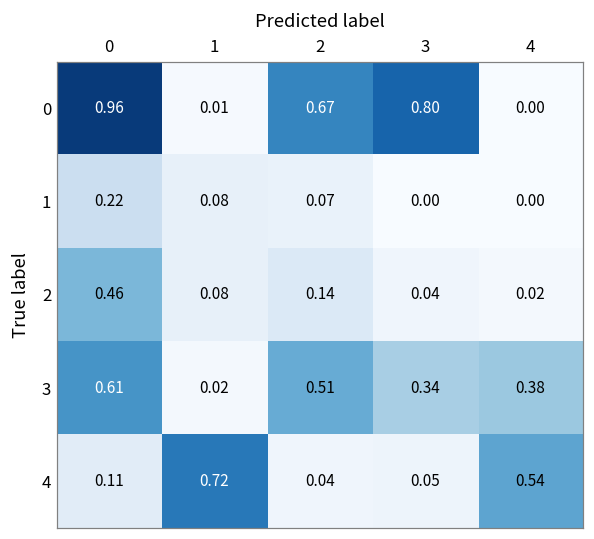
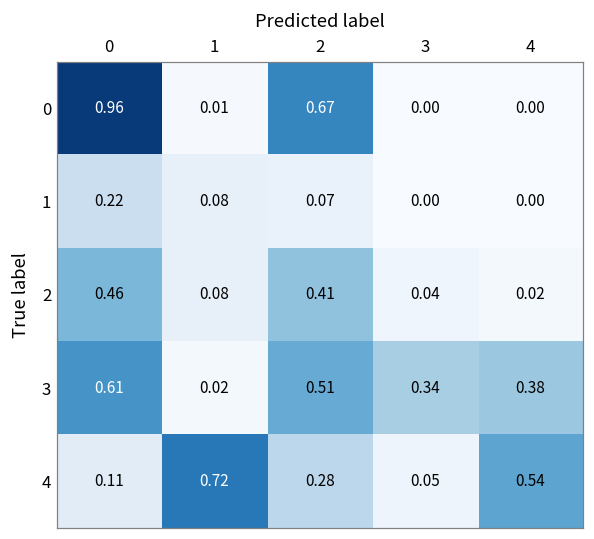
0, 3: 0.80 -> 0.00
2, 2: 0.14 -> 0.41
4, 2: 0.04 -> 0.28
